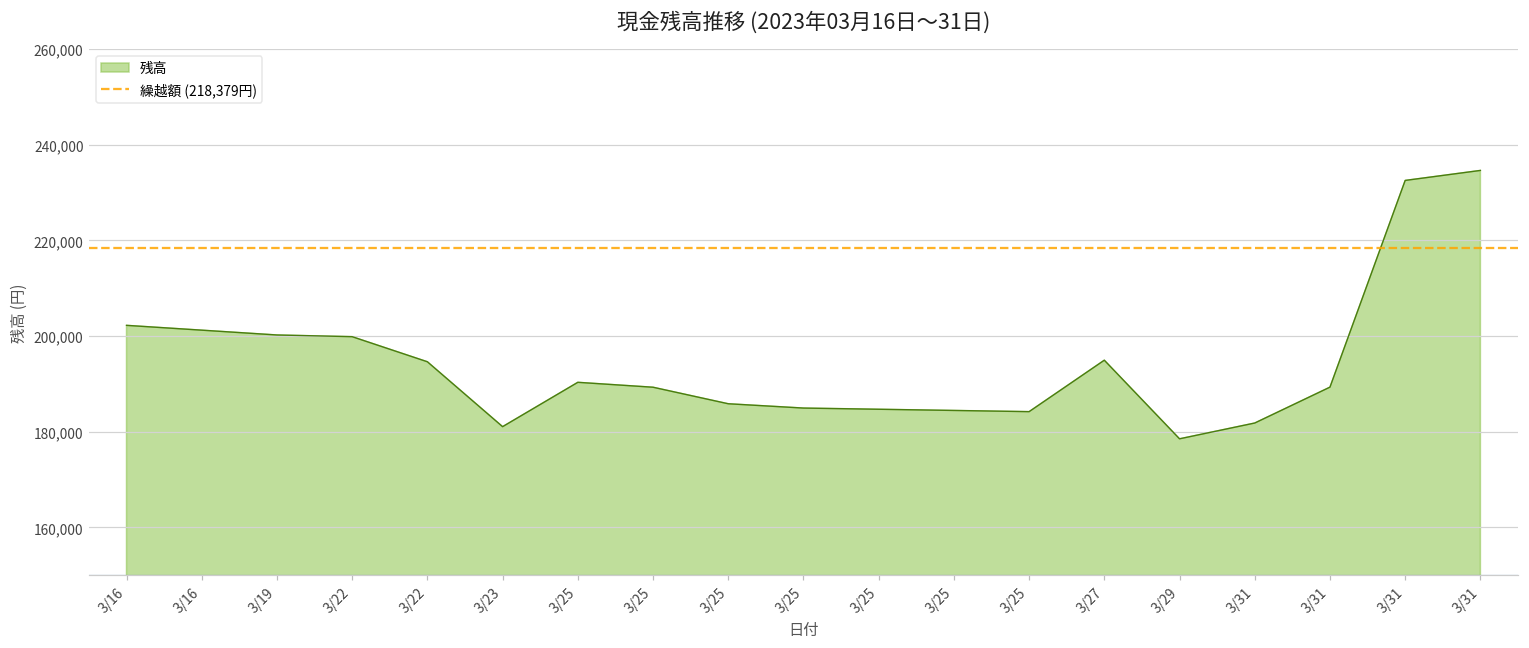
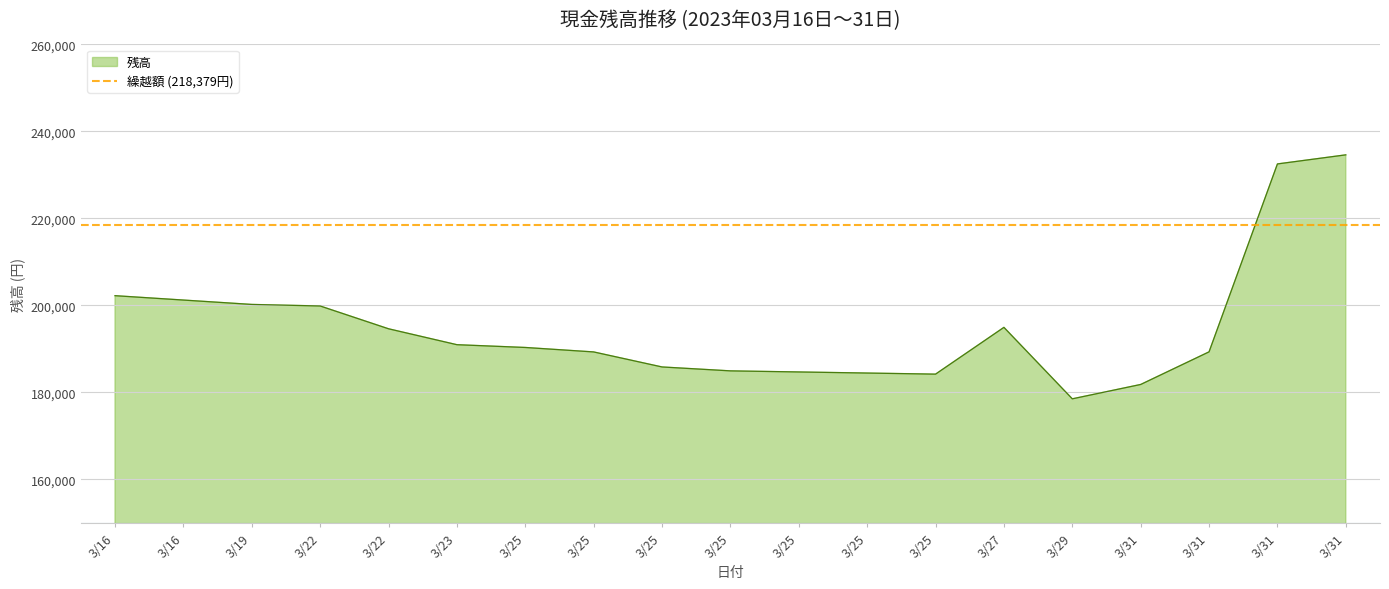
3/23: 181,000 -> 191,000
